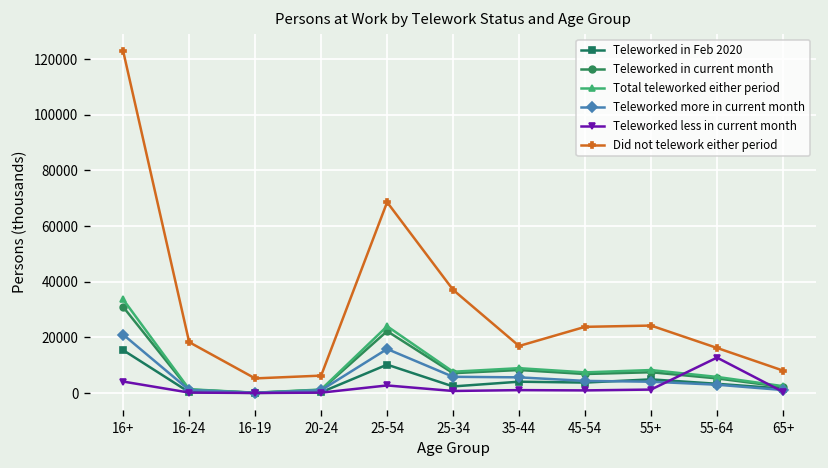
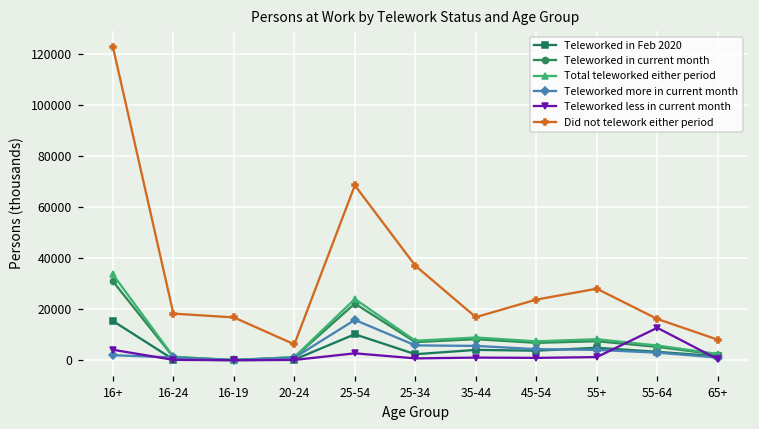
Teleworked more in current month, 16+: 21000 -> 2000
Did not telework either period, 16-19: 5000 -> 17000
Did not telework either period, 55+: 24000 -> 28000
